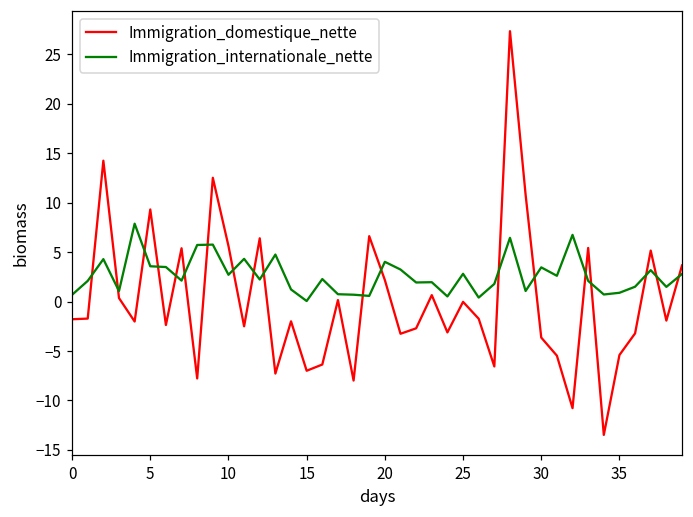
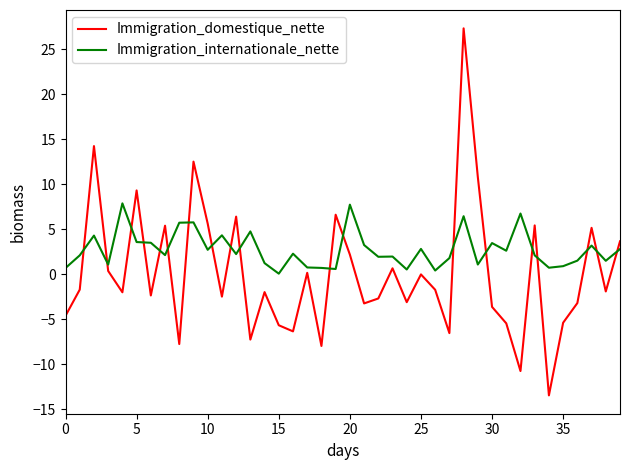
Immigration_domestique_nette, 0: -2 -> -5
Immigration_domestique_nette, 15: -7 -> -6
Immigration_internationale_nette, 20: 4 -> 8
